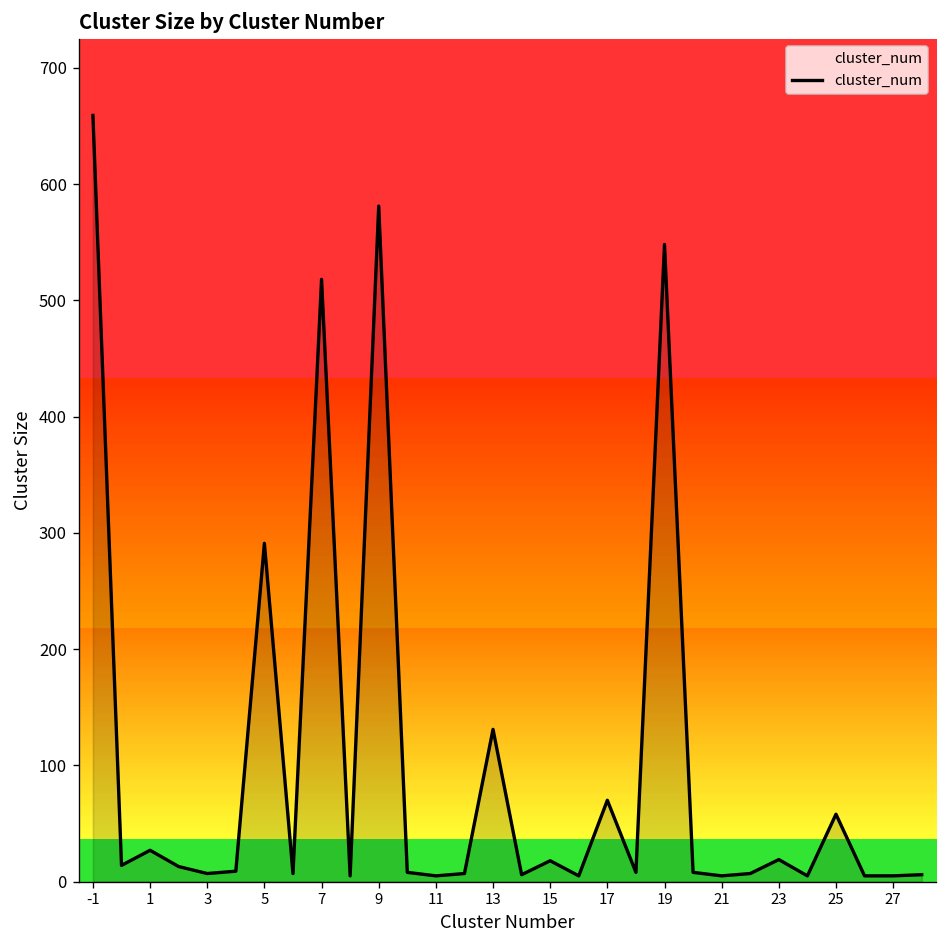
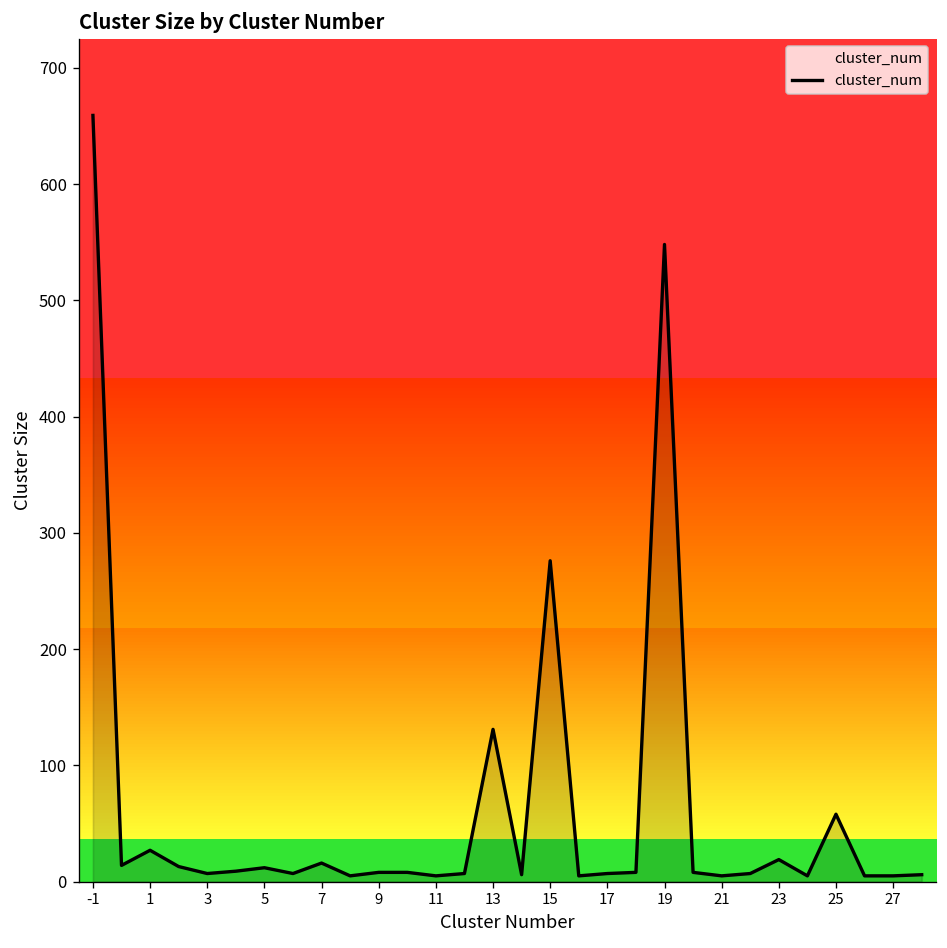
5: 290 -> 10
7: 520 -> 20
9: 580 -> 10
15: 20 -> 280
17: 70 -> 10
